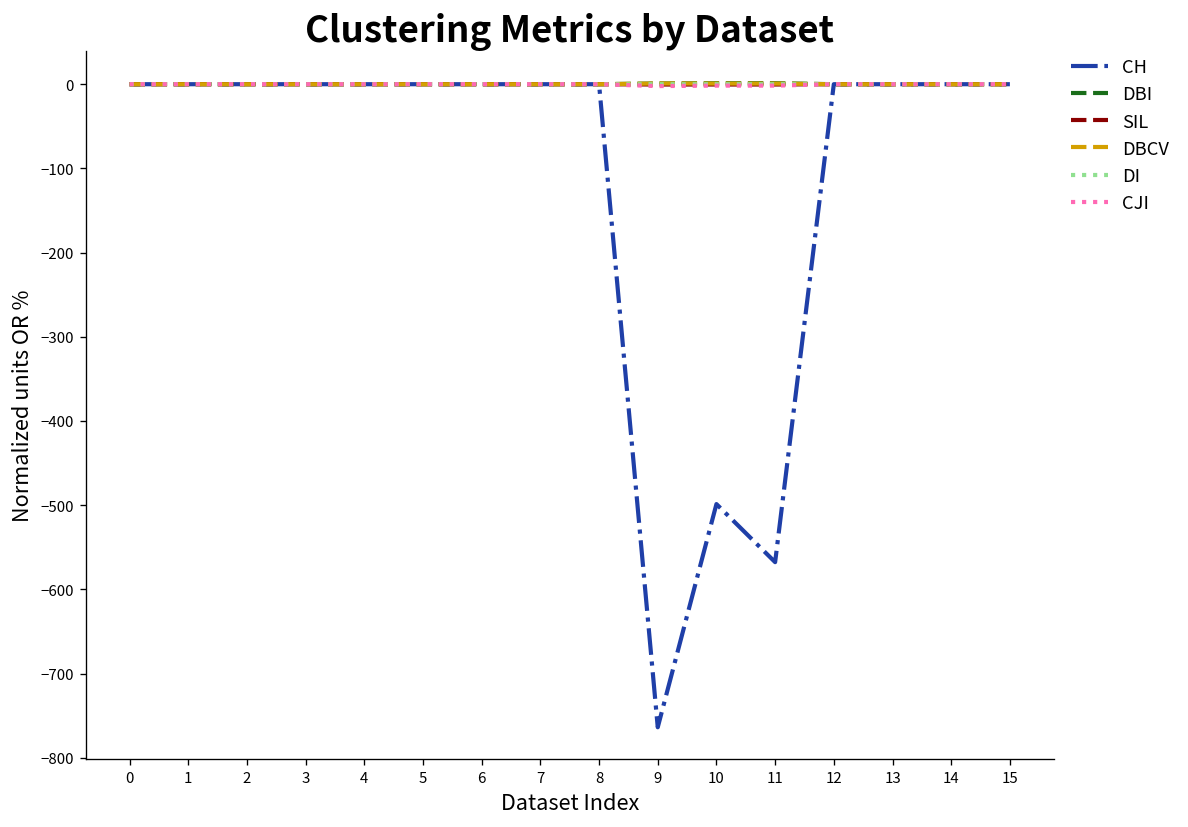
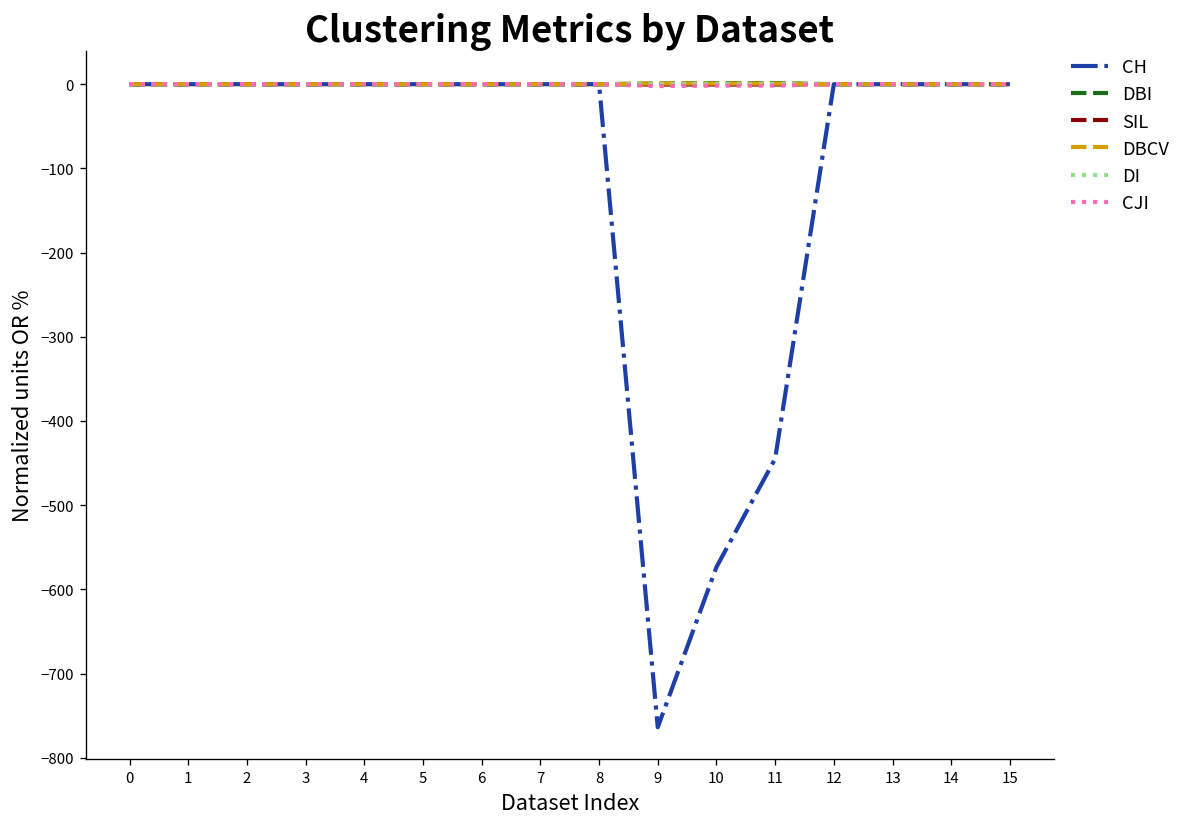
CH, 10: -500 -> -570
CH, 11: -570 -> -440
